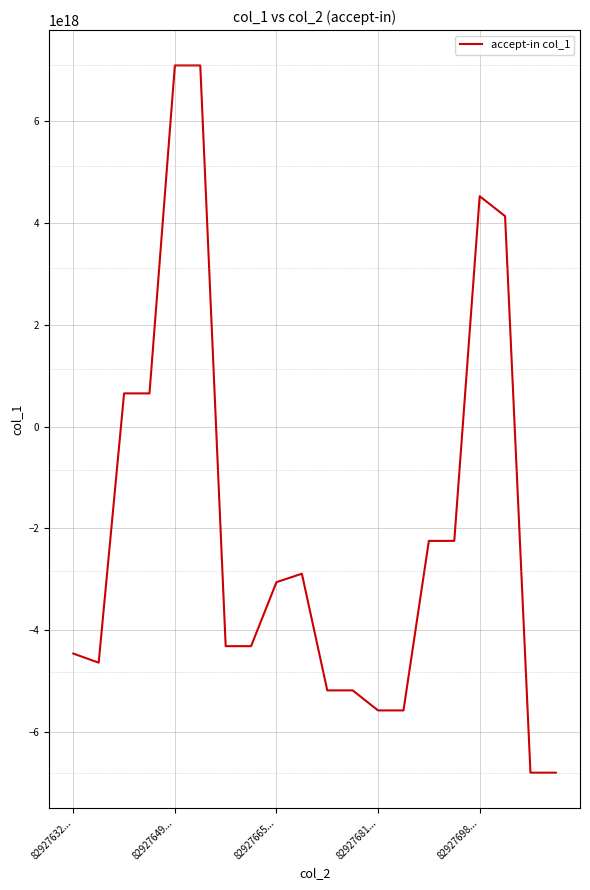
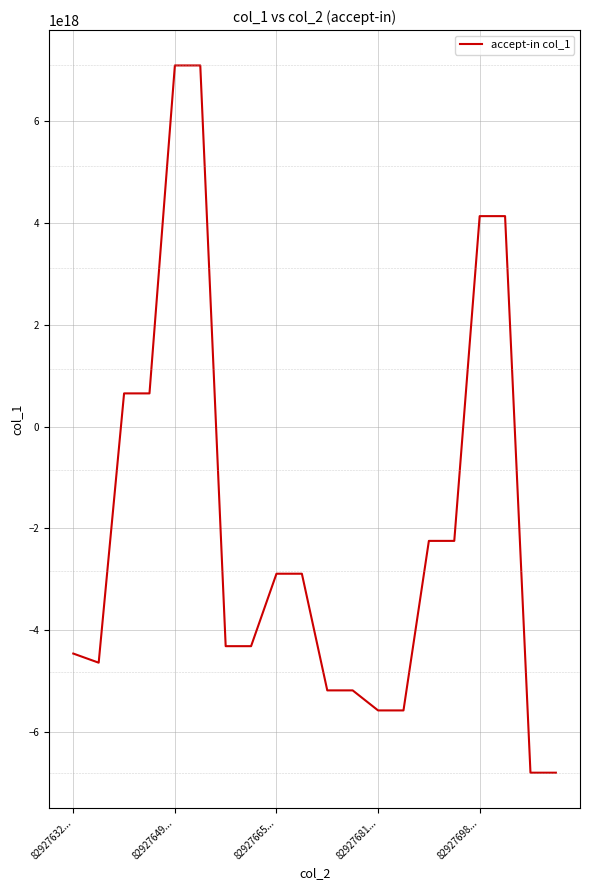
82927665...: -3100000000000000000 -> -2900000000000000000
82927698...: 4500000000000000000 -> 4100000000000000000
